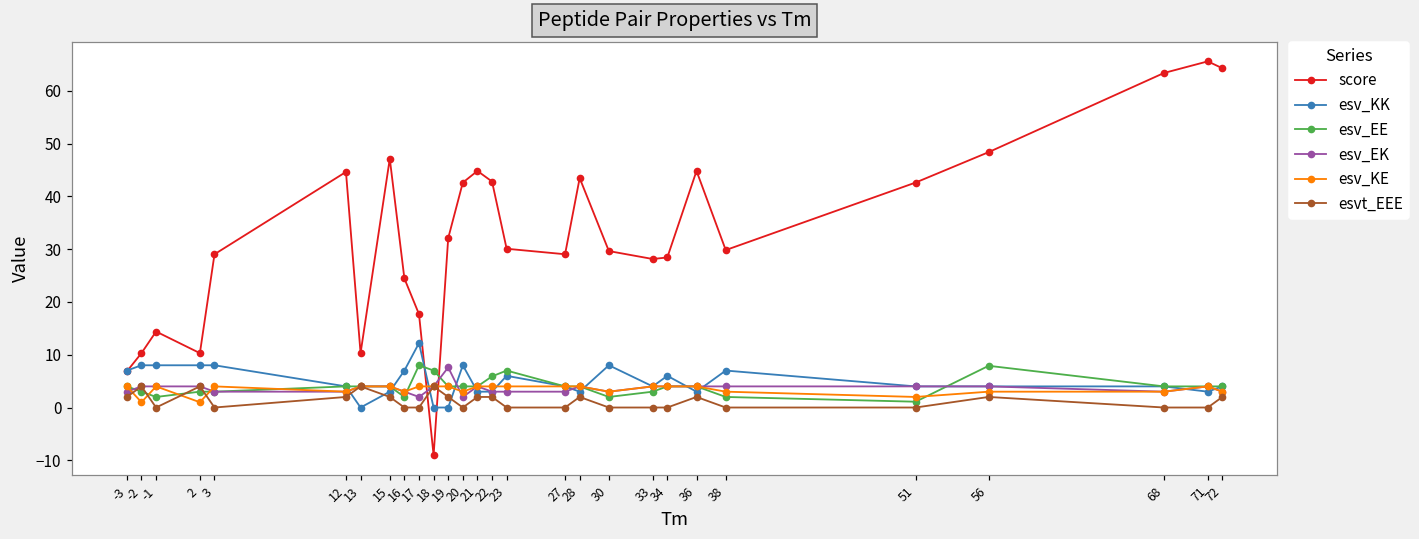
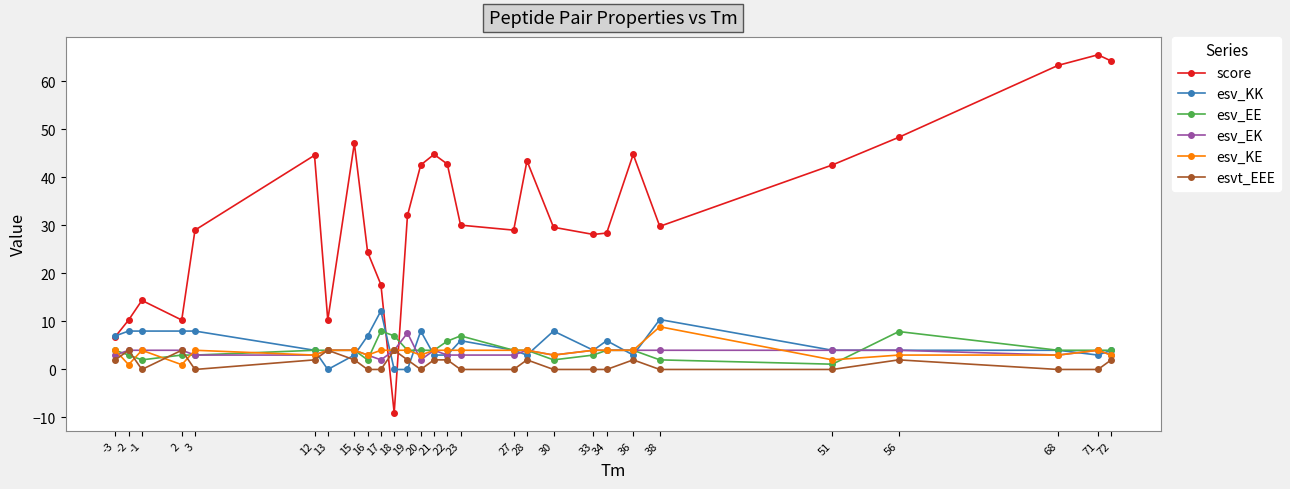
esv_KK, 38: 7 -> 10
esv_KE, 38: 3 -> 9
